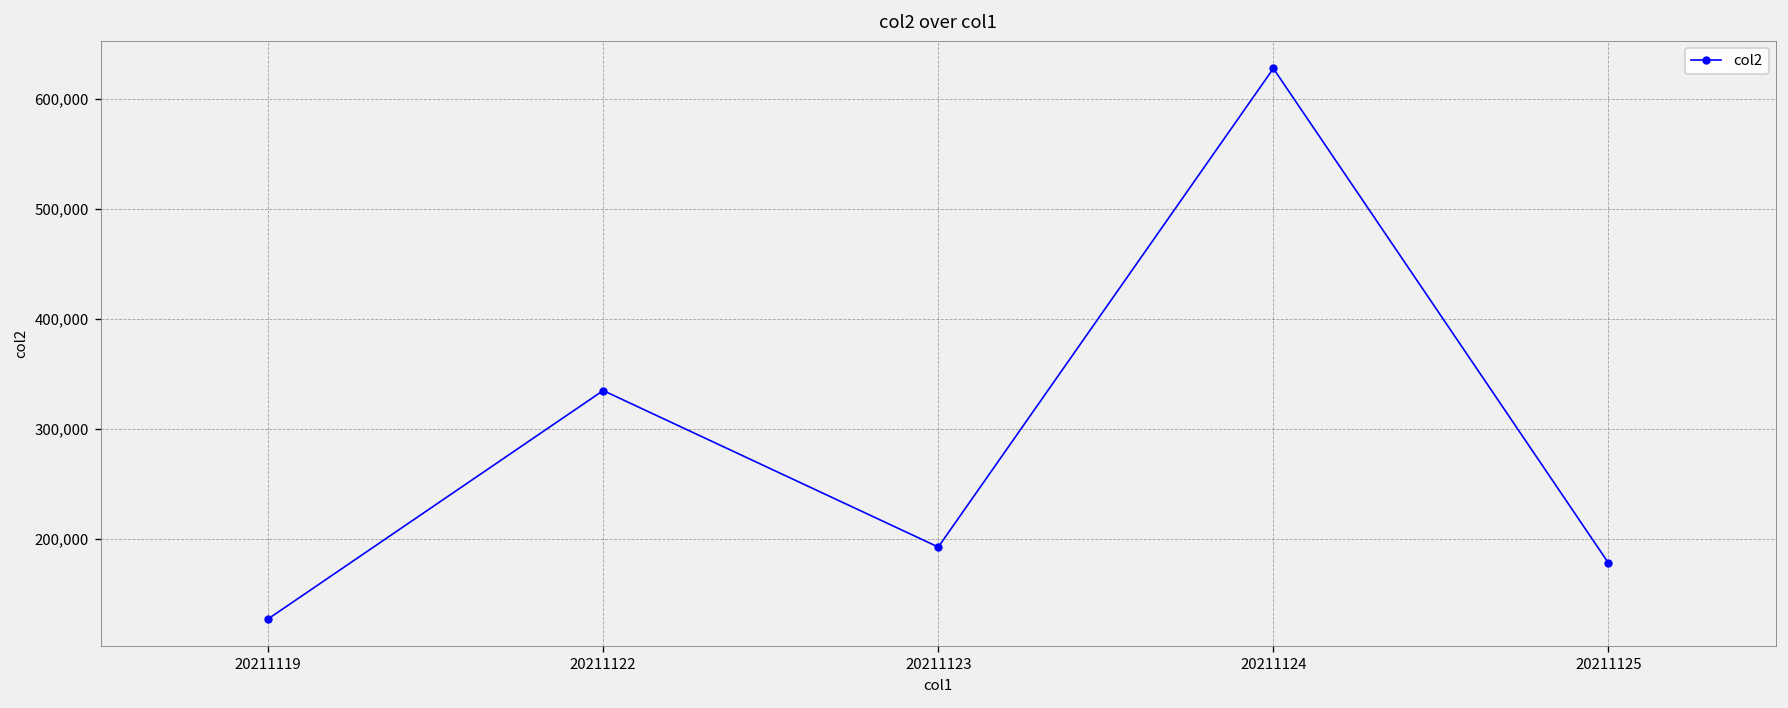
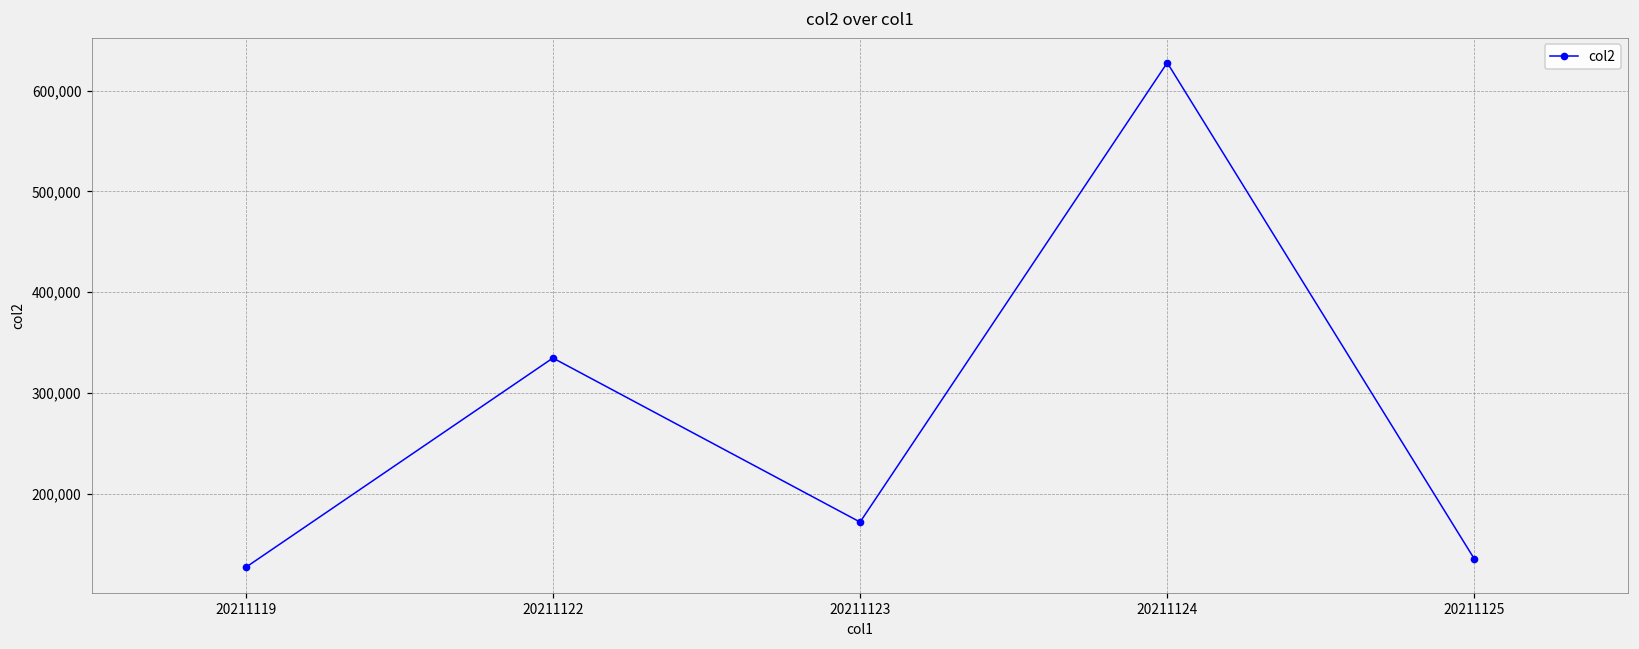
20211123: 190,000 -> 170,000
20211125: 180,000 -> 140,000
